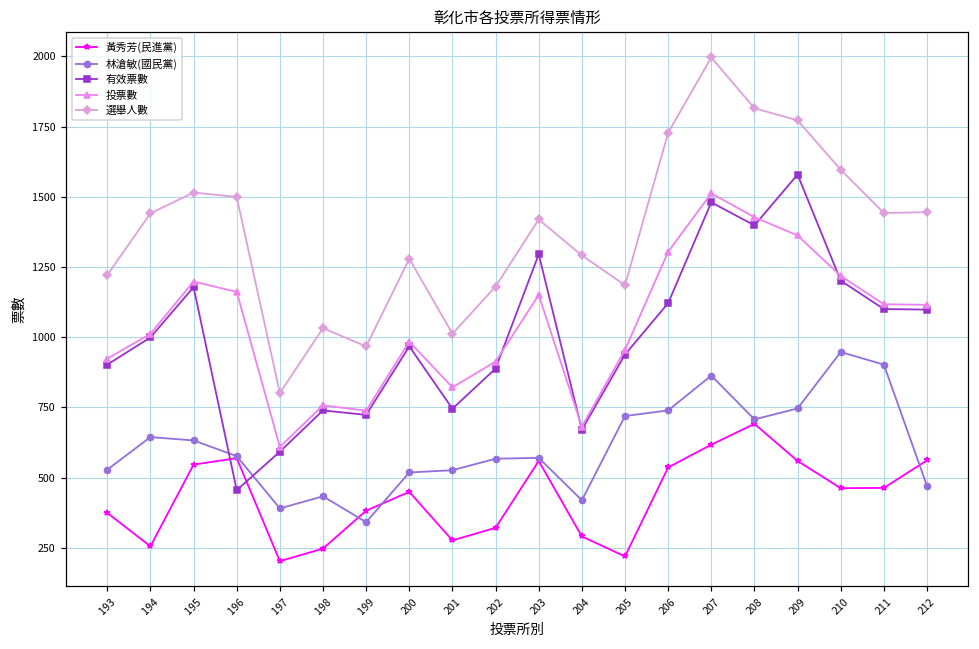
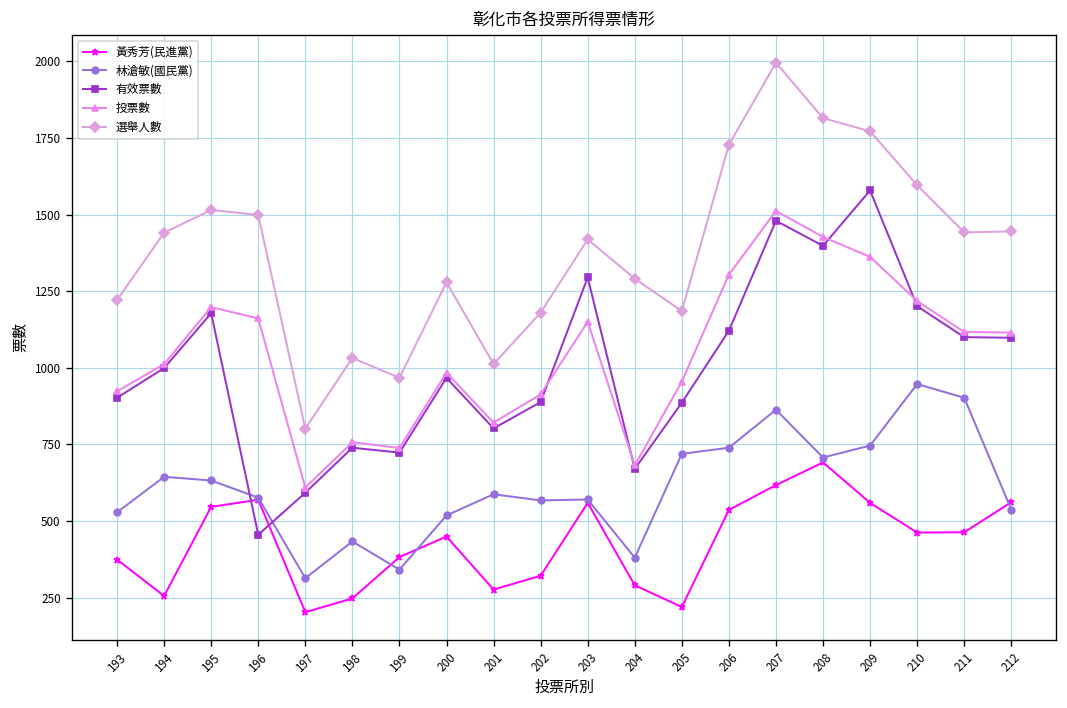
林滄敏(國民黨), 197: 390 -> 310
林滄敏(國民黨), 201: 530 -> 590
有效票數, 201: 750 -> 800
林滄敏(國民黨), 204: 420 -> 380
有效票數, 205: 940 -> 890
林滄敏(國民黨), 212: 470 -> 540
